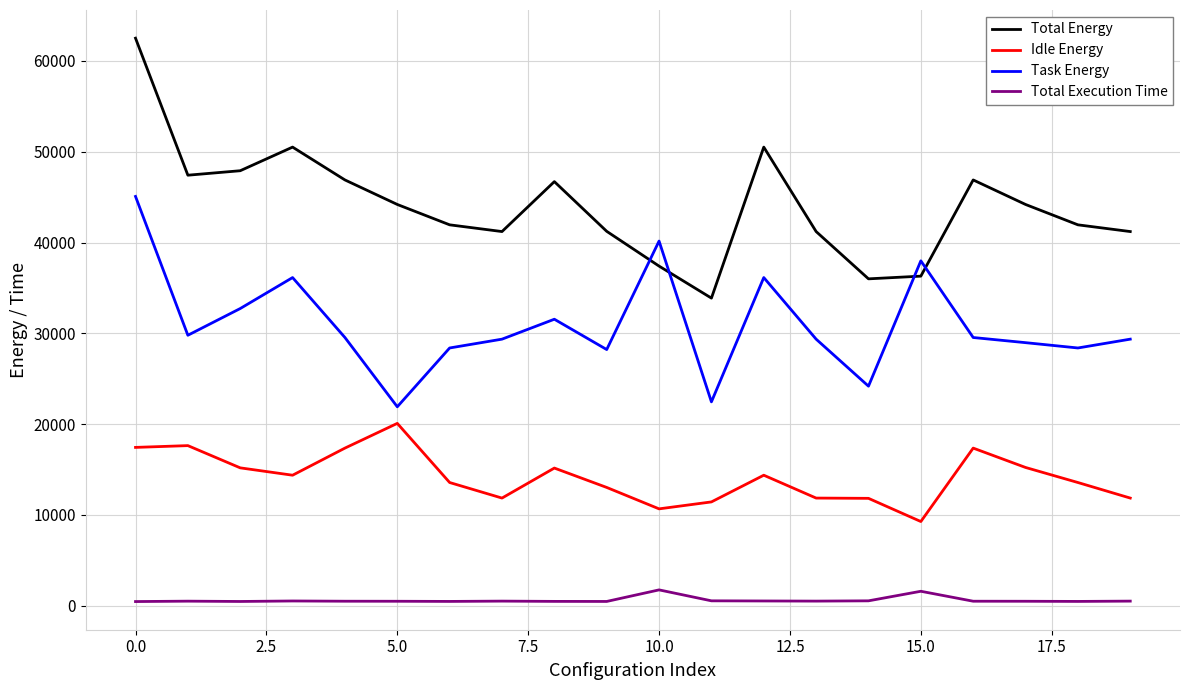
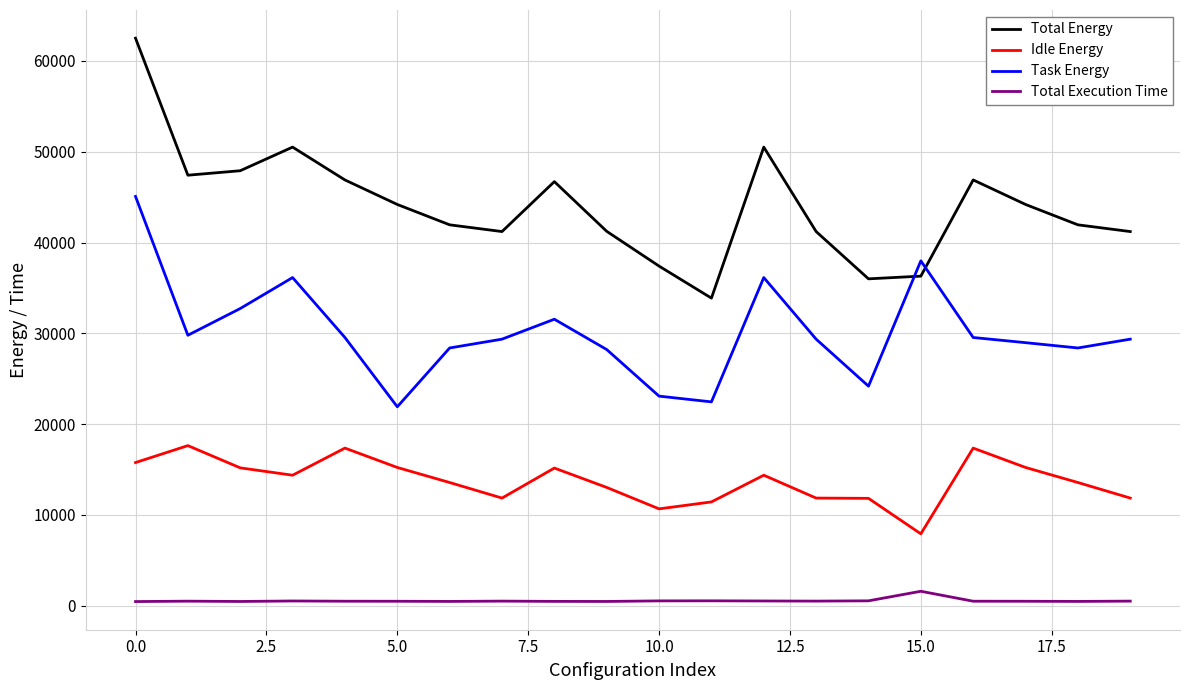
Idle Energy, 0.0: 17000 -> 16000
Idle Energy, 5.0: 20000 -> 15000
Task Energy, 10.0: 40000 -> 23000
Total Execution Time, 10.0: 2000 -> 1000
Idle Energy, 15.0: 9000 -> 8000
